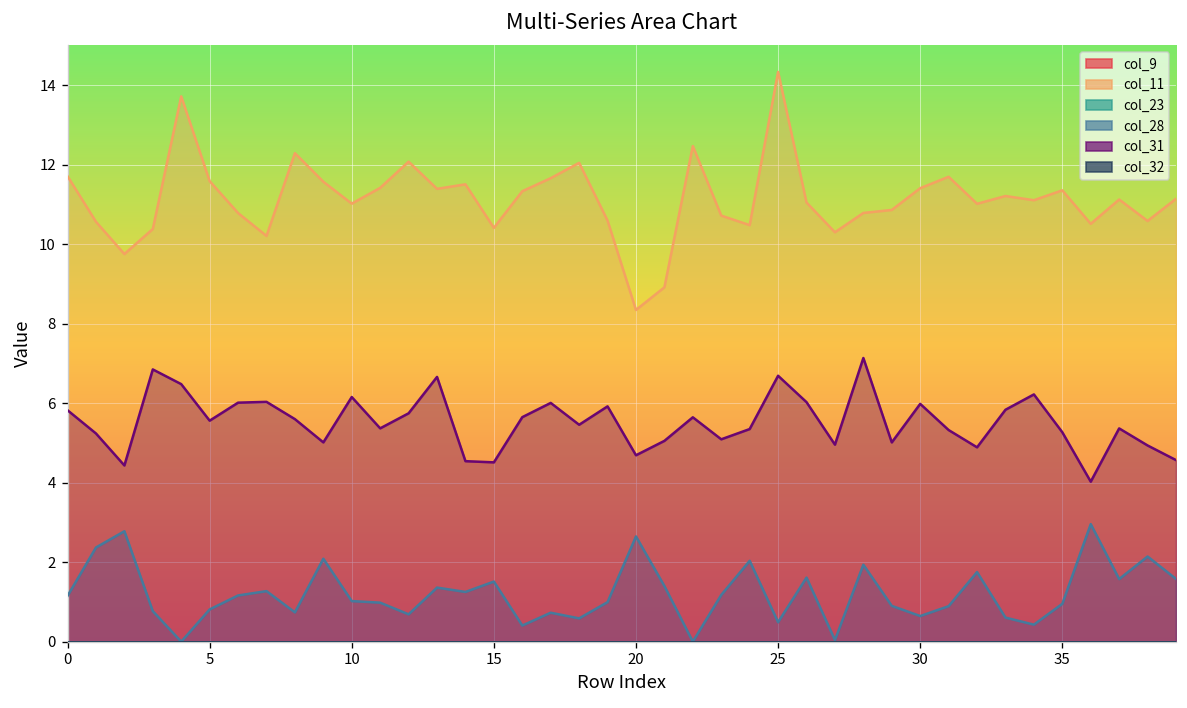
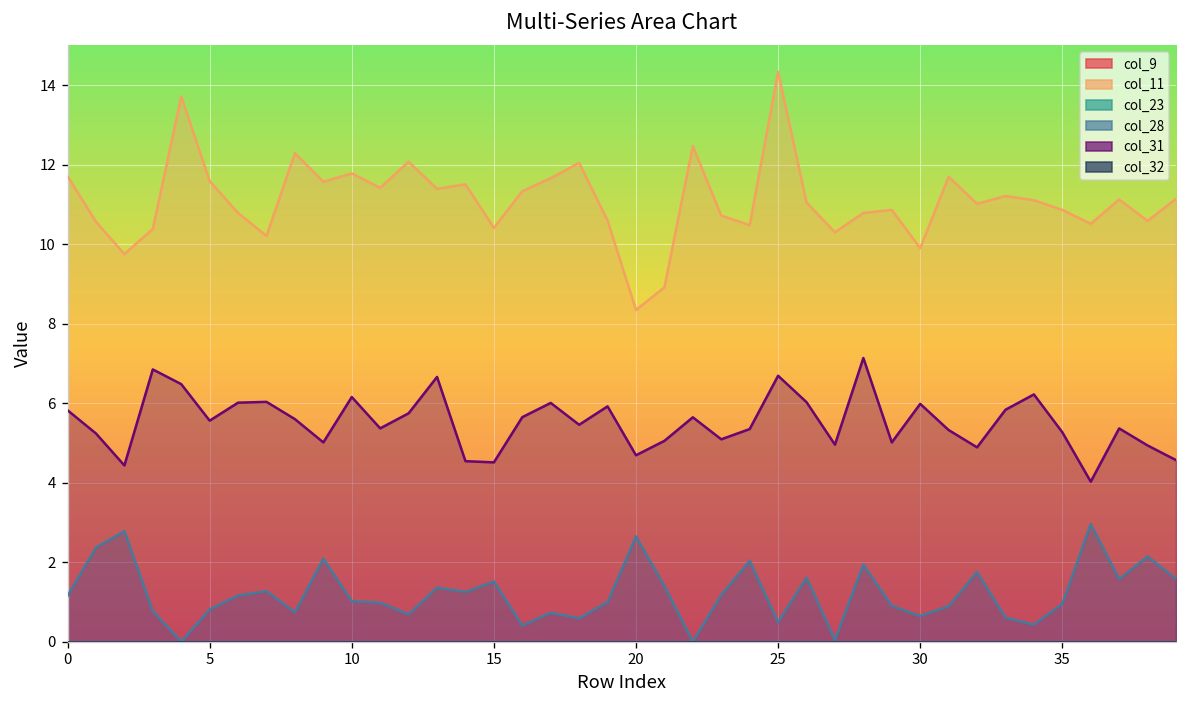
col_11, 10: 11.0 -> 11.8
col_11, 30: 11.4 -> 9.9
col_11, 35: 11.4 -> 10.9
